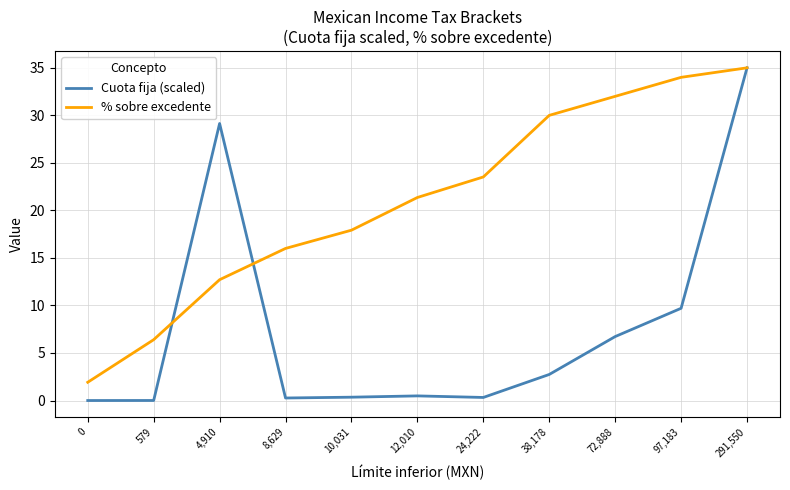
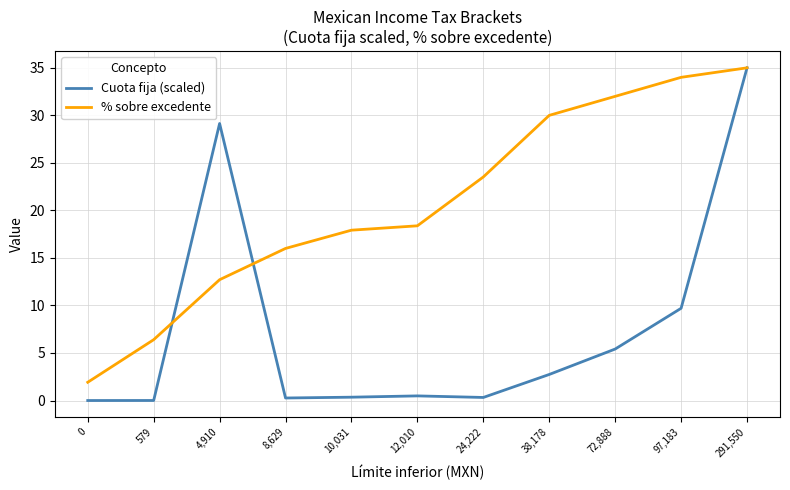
% sobre excedente, 12,010: 21 -> 18
Cuota fija (scaled), 72,888: 7 -> 5
